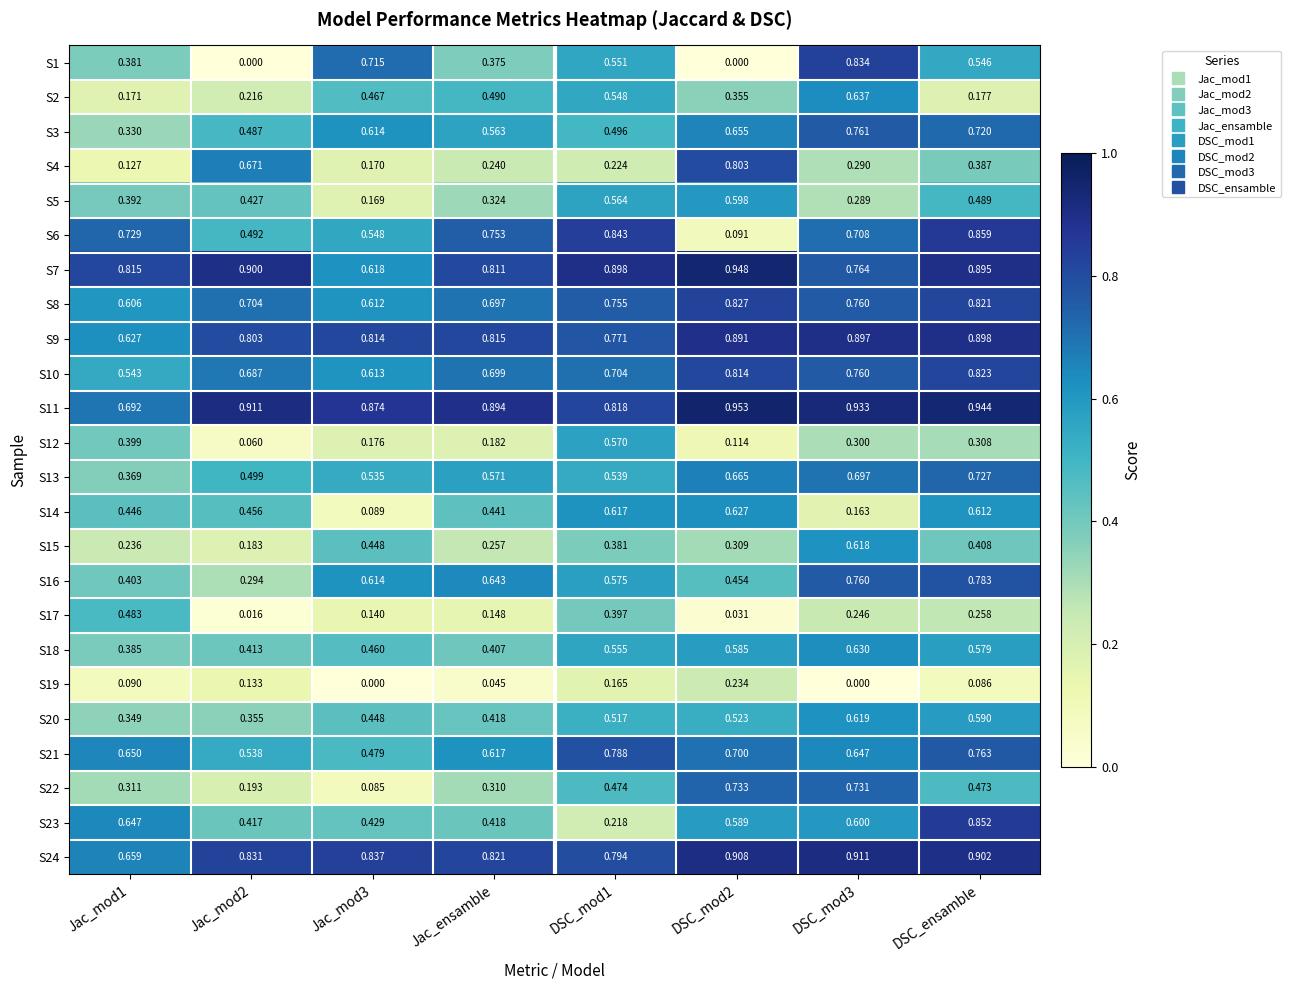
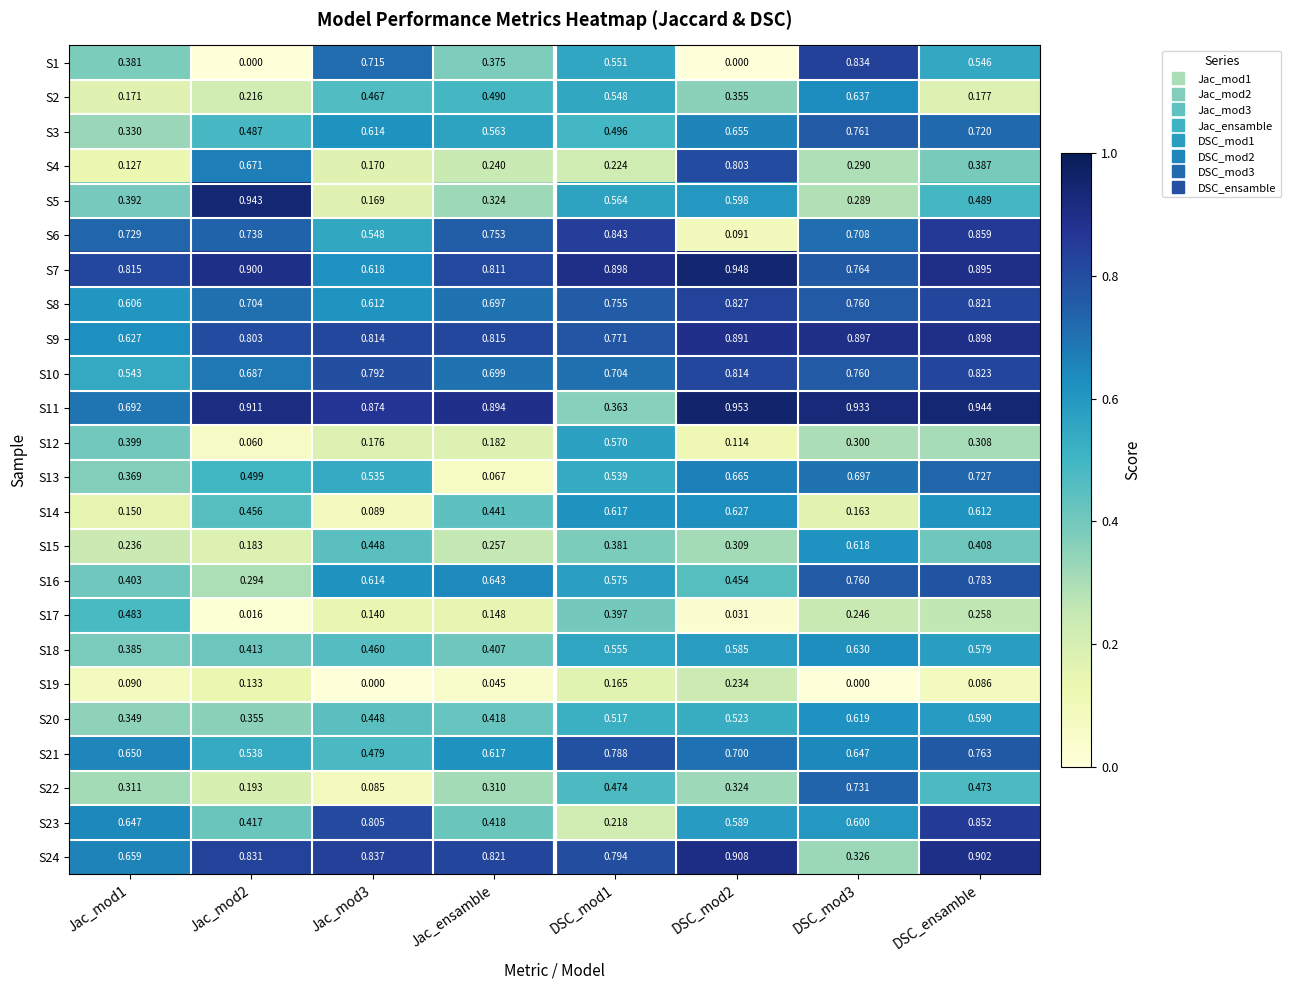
S5, Jac_mod2: 0.427 -> 0.943
S6, Jac_mod2: 0.492 -> 0.738
S10, Jac_mod3: 0.613 -> 0.792
S11, DSC_mod1: 0.818 -> 0.363
S13, Jac_ensamble: 0.571 -> 0.067
S14, Jac_mod1: 0.446 -> 0.150
S22, DSC_mod2: 0.733 -> 0.324
S23, Jac_mod3: 0.429 -> 0.805
S24, DSC_mod3: 0.911 -> 0.326
